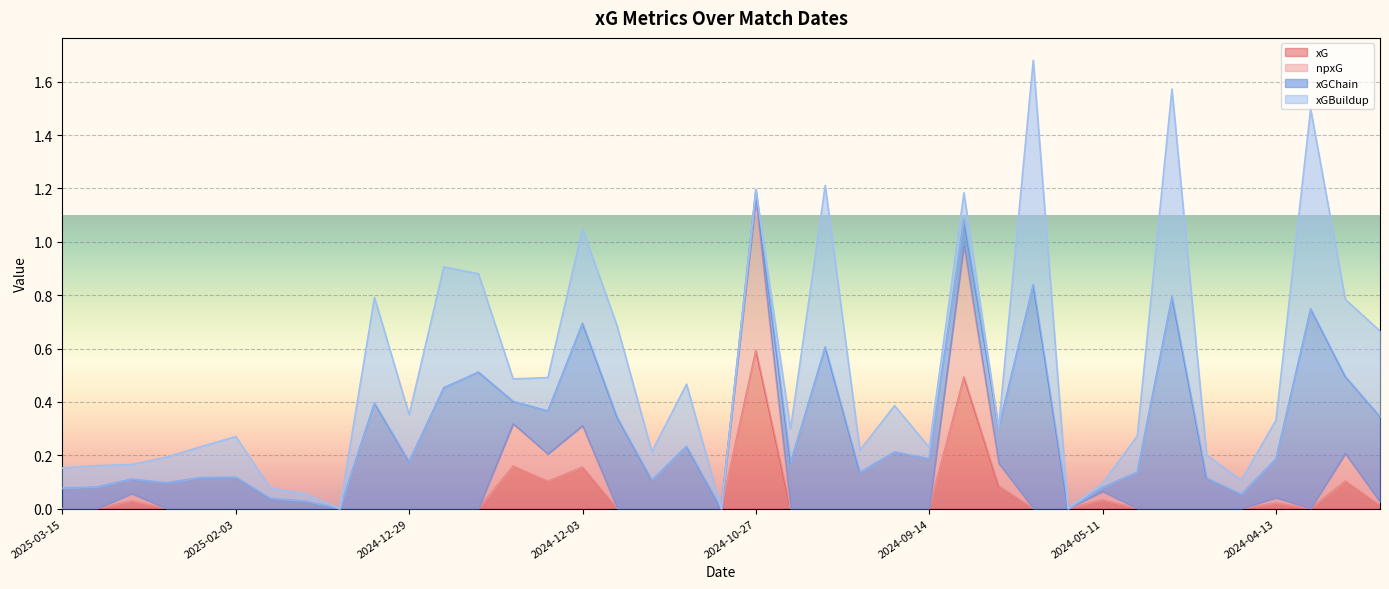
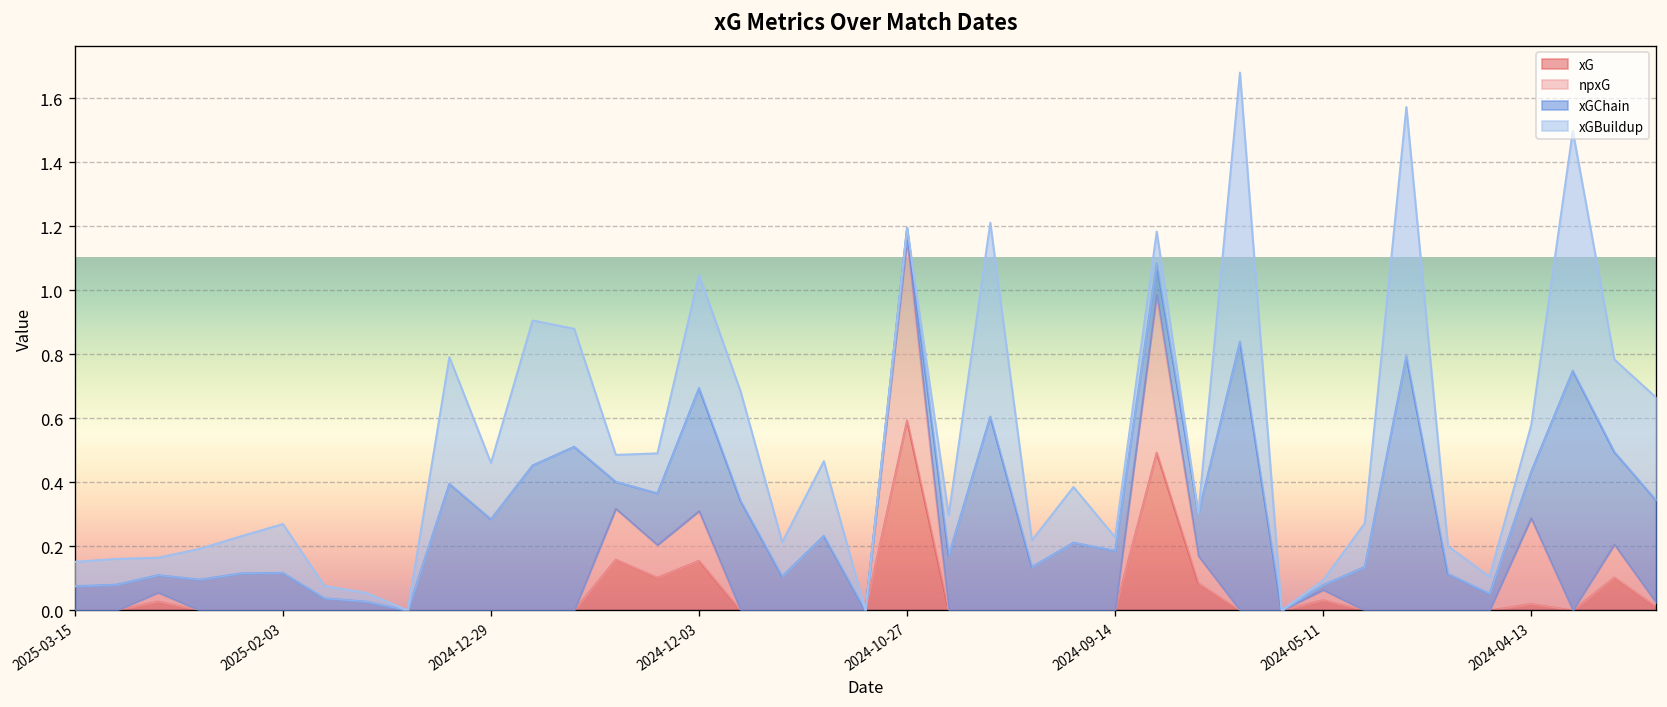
xGChain, 2024-12-29: 0.18 -> 0.28
npxG, 2024-04-13: 0.02 -> 0.27
